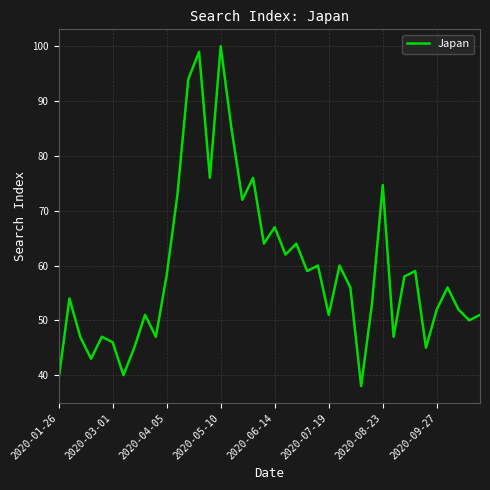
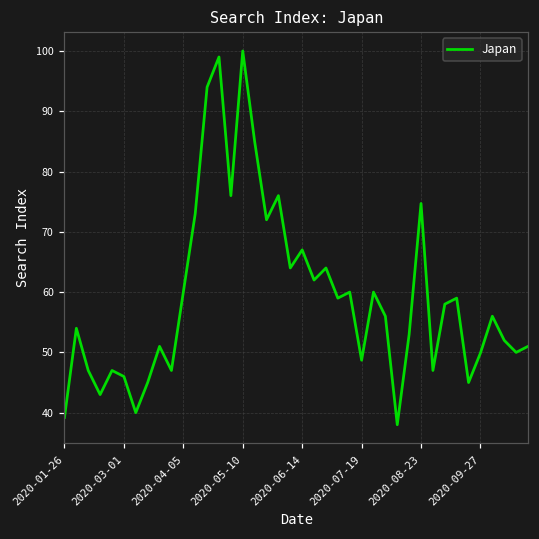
2020-04-05: 58 -> 60
2020-07-19: 51 -> 49
2020-09-27: 52 -> 50
